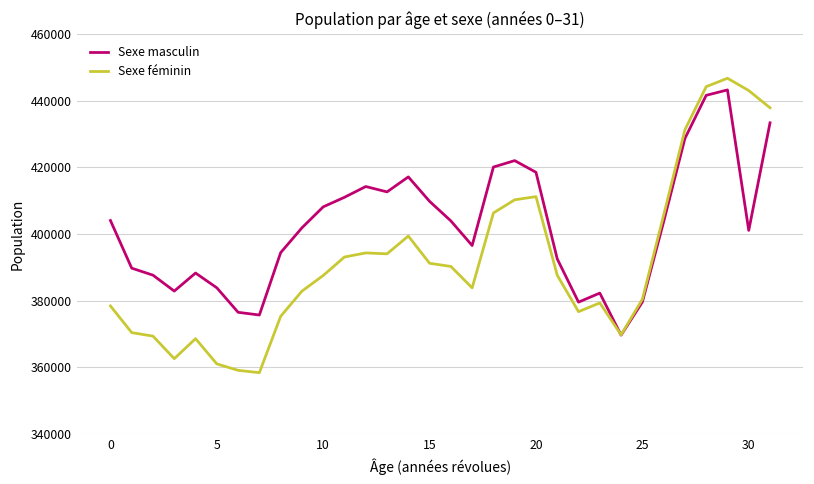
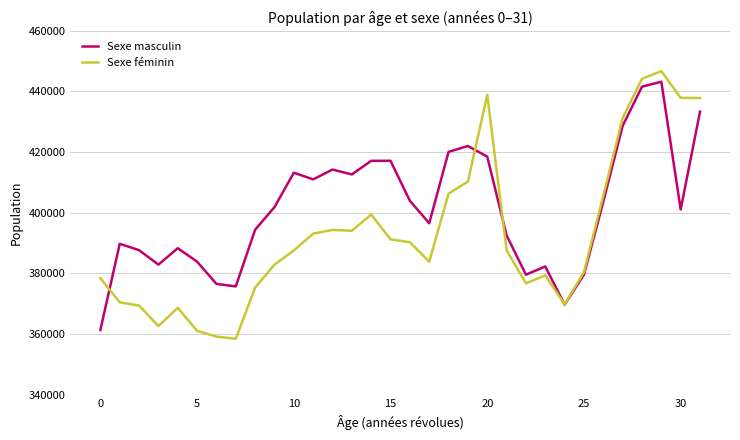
Sexe masculin, 0: 404000 -> 361000
Sexe masculin, 10: 408000 -> 413000
Sexe masculin, 15: 410000 -> 417000
Sexe féminin, 20: 411000 -> 439000
Sexe féminin, 30: 443000 -> 438000
